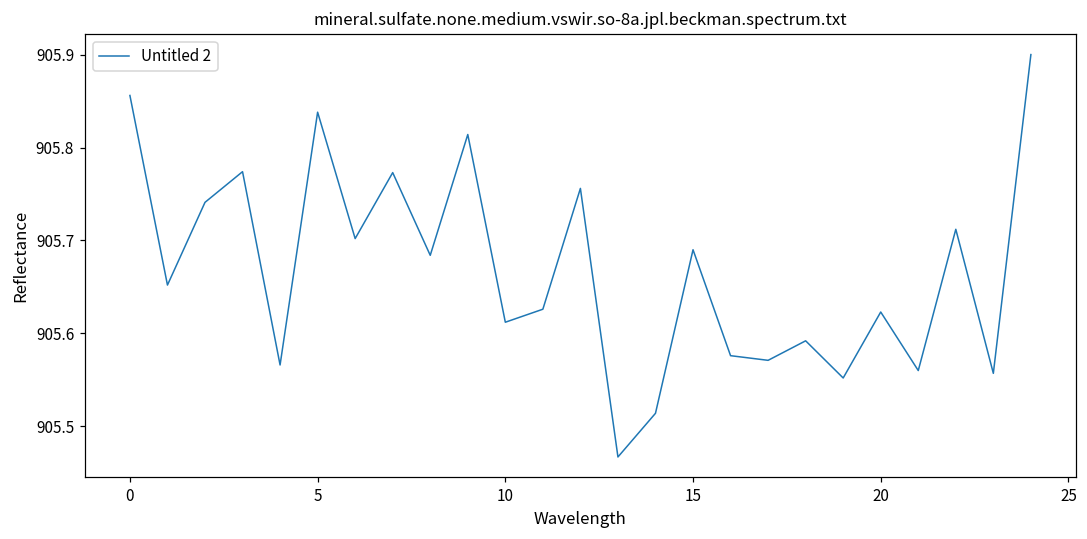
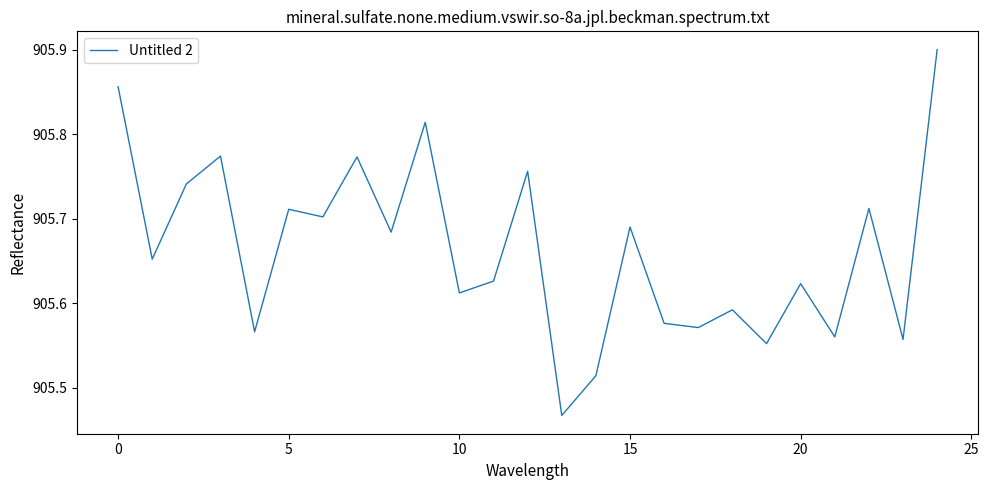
5: 905.84 -> 905.71
